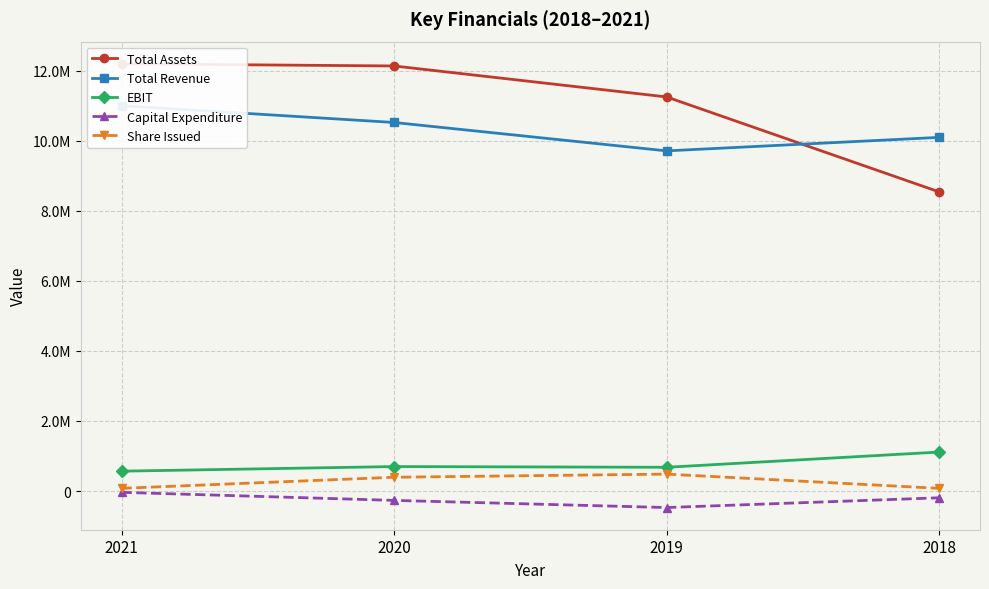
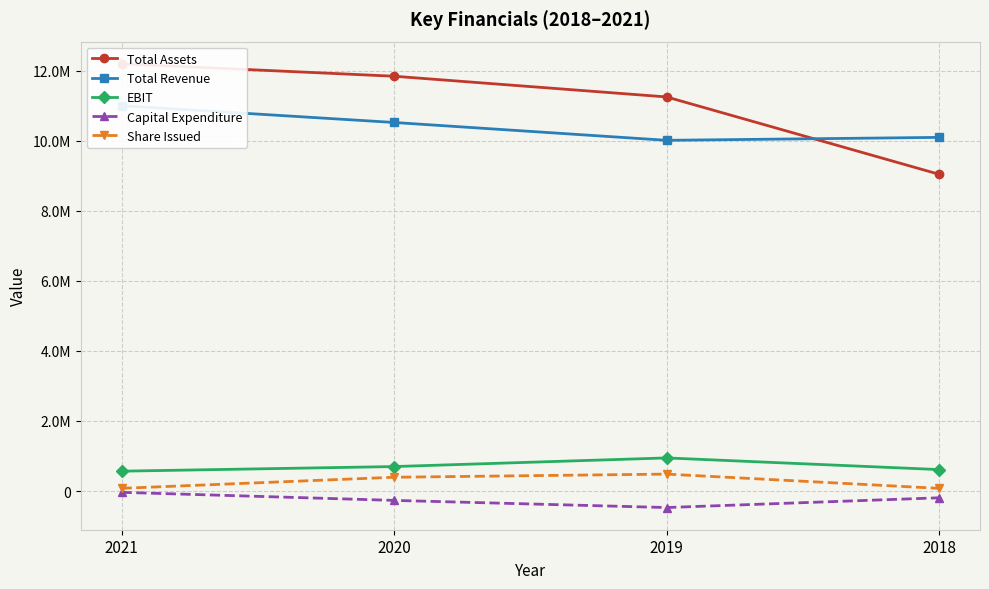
Total Assets, 2020: 12100000 -> 11800000
Total Revenue, 2019: 9700000 -> 10000000
EBIT, 2019: 700000 -> 900000
Total Assets, 2018: 8500000 -> 9000000
EBIT, 2018: 1100000 -> 600000
